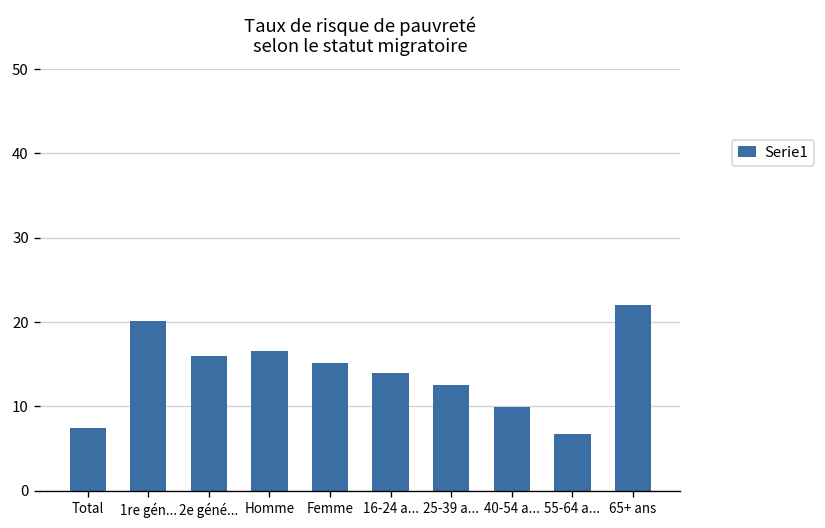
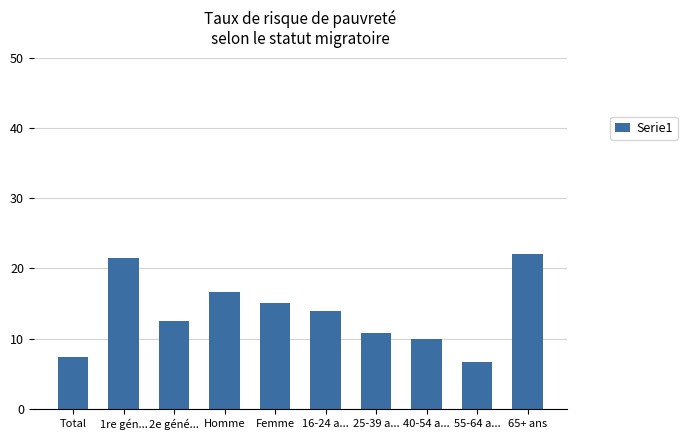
1re gén...: 20 -> 22
2e géné...: 16 -> 13
25-39 a...: 13 -> 11
